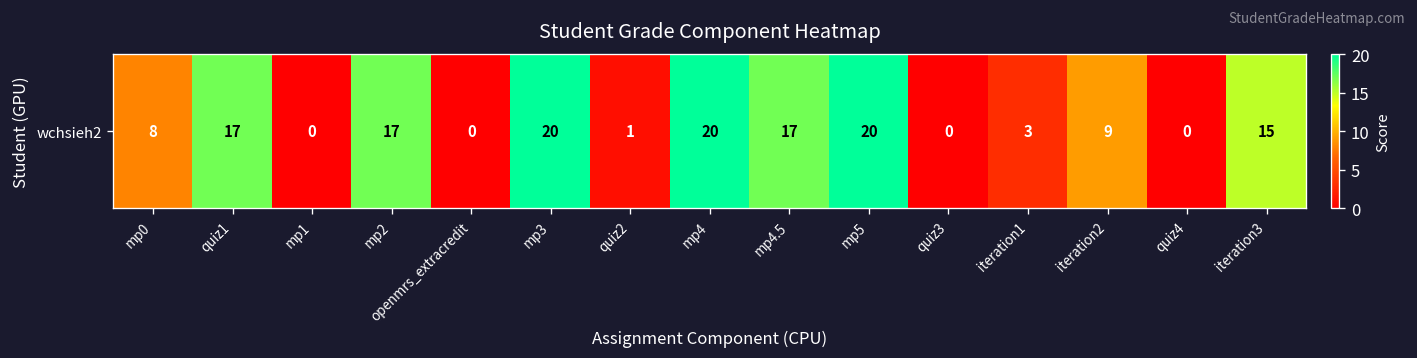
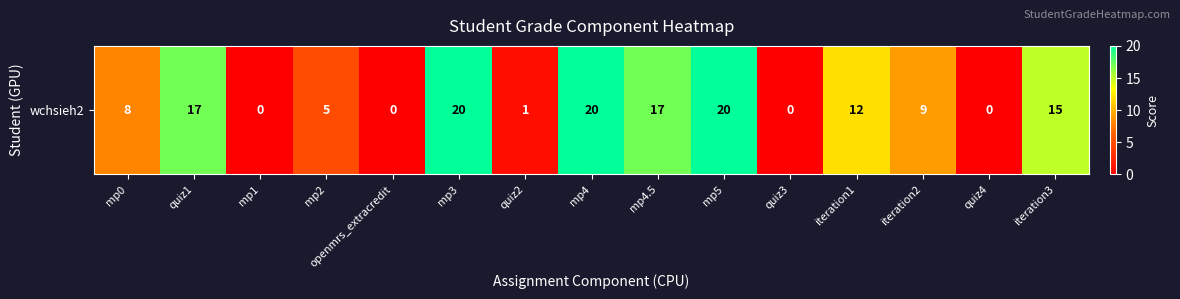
wchsieh2, mp2: 17 -> 5
wchsieh2, iteration1: 3 -> 12
